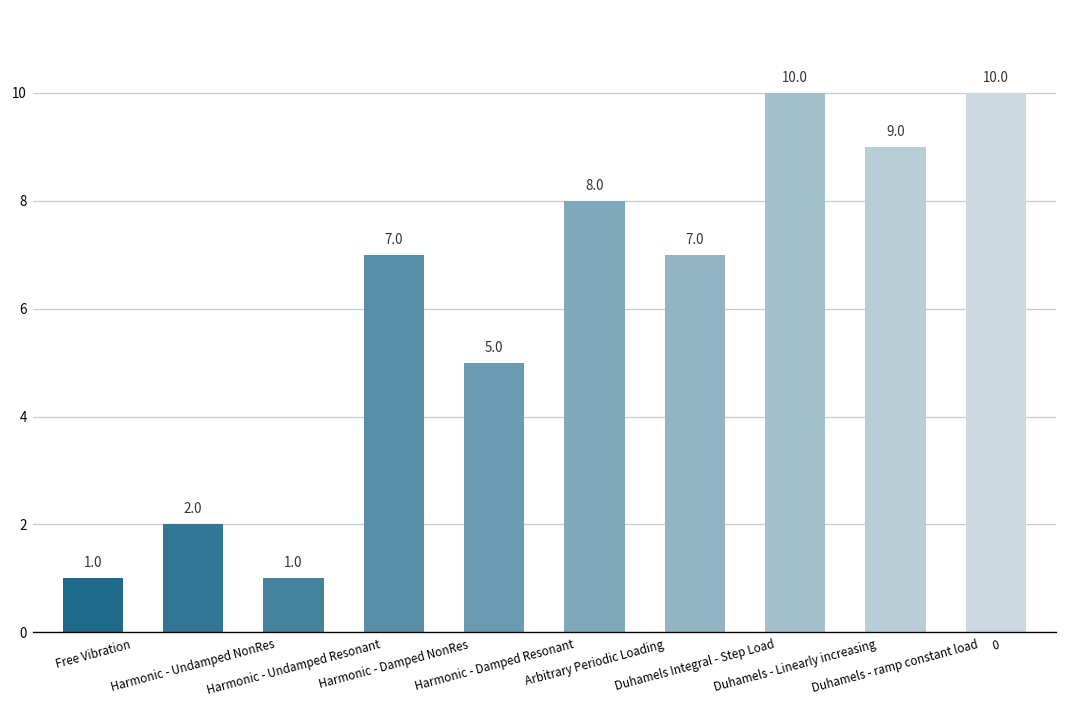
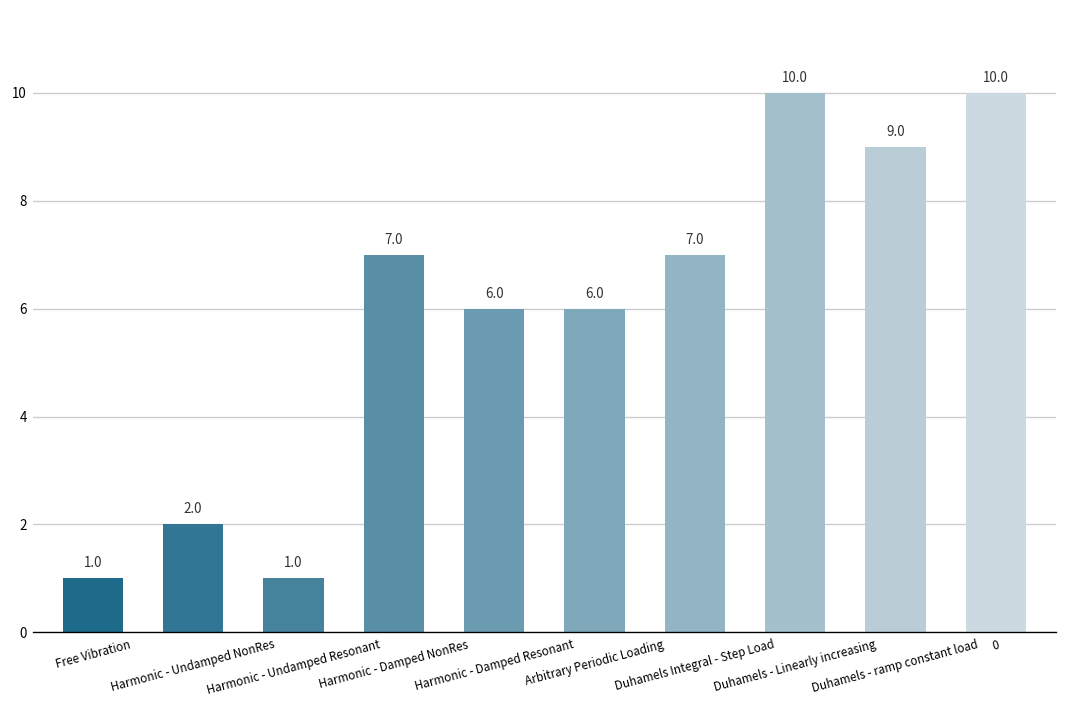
Harmonic - Damped Resonant: 5.0 -> 6.0
Arbitrary Periodic Loading: 8.0 -> 6.0
